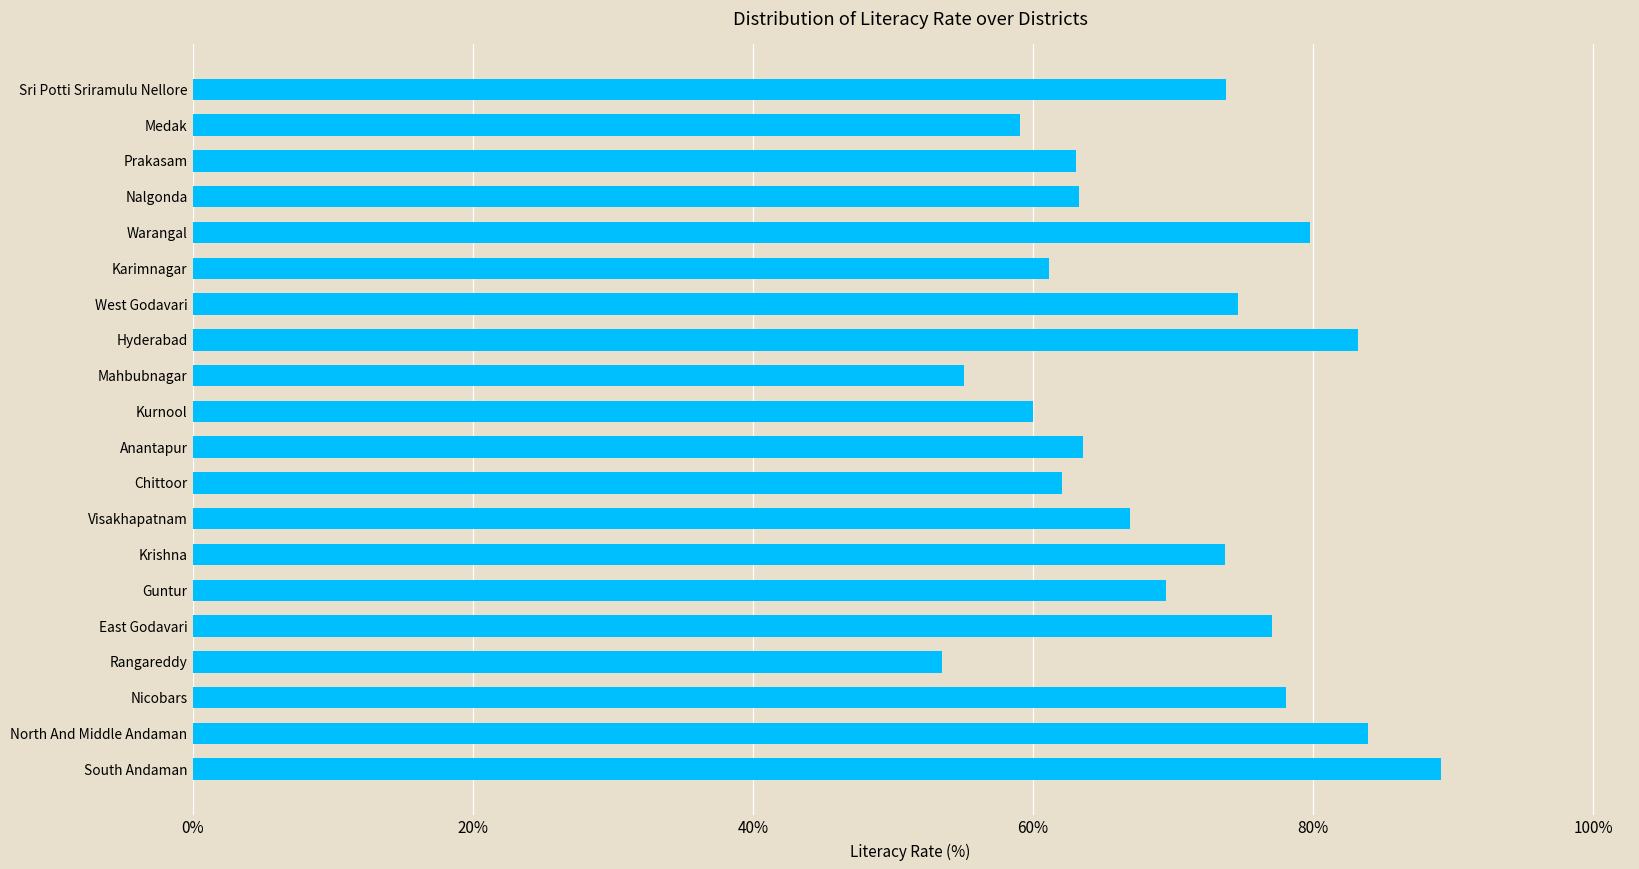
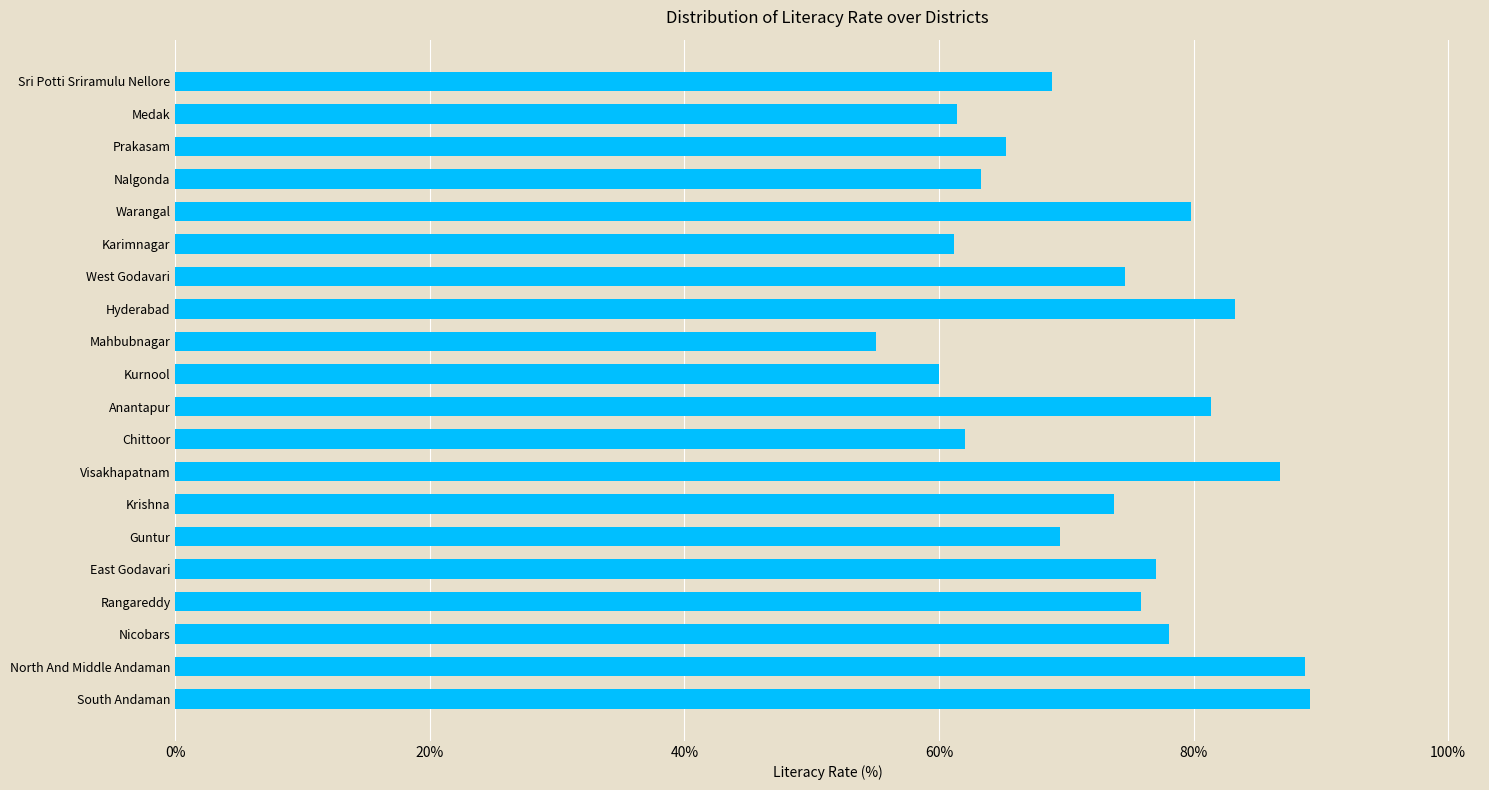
Sri Potti Sriramulu Nellore: 73.8% -> 68.9%
Medak: 59.1% -> 61.4%
Prakasam: 63.1% -> 65.2%
Anantapur: 63.6% -> 81.3%
Visakhapatnam: 66.9% -> 86.8%
Rangareddy: 53.5% -> 75.9%
North And Middle Andaman: 83.9% -> 88.7%
